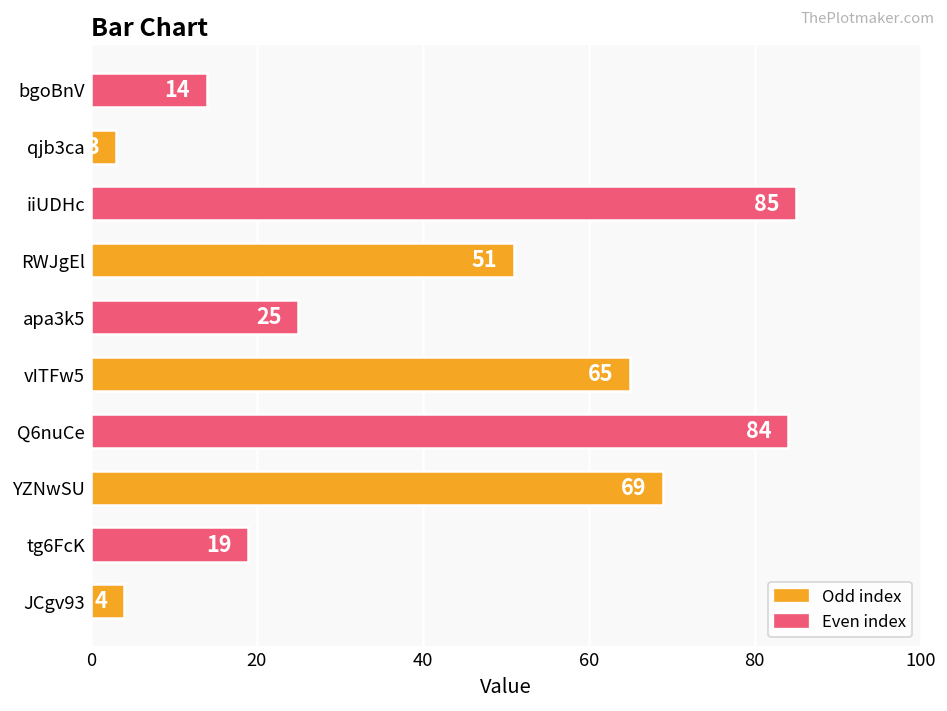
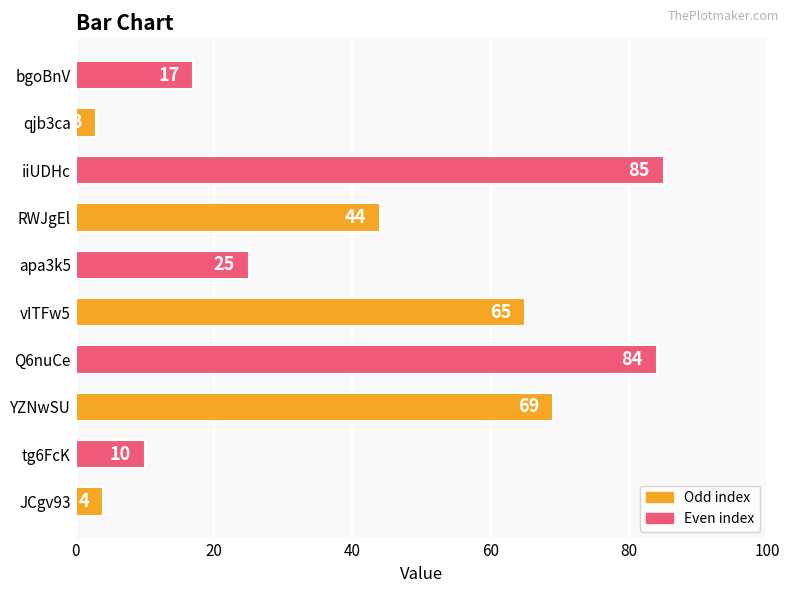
bgoBnV: 14 -> 17
RWJgEl: 51 -> 44
tg6FcK: 19 -> 10
